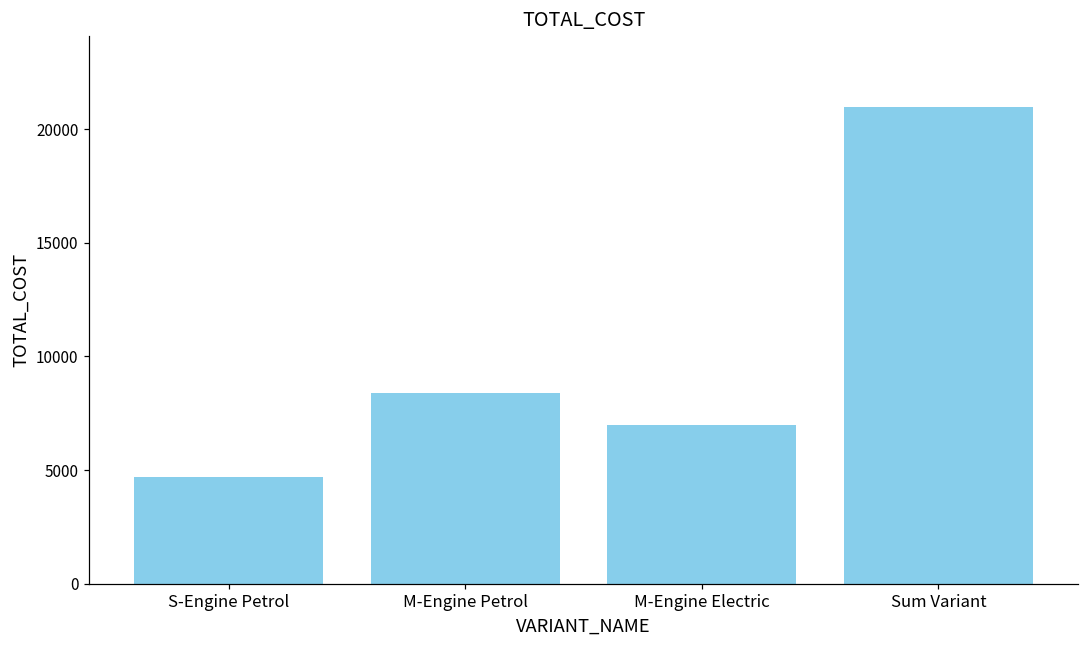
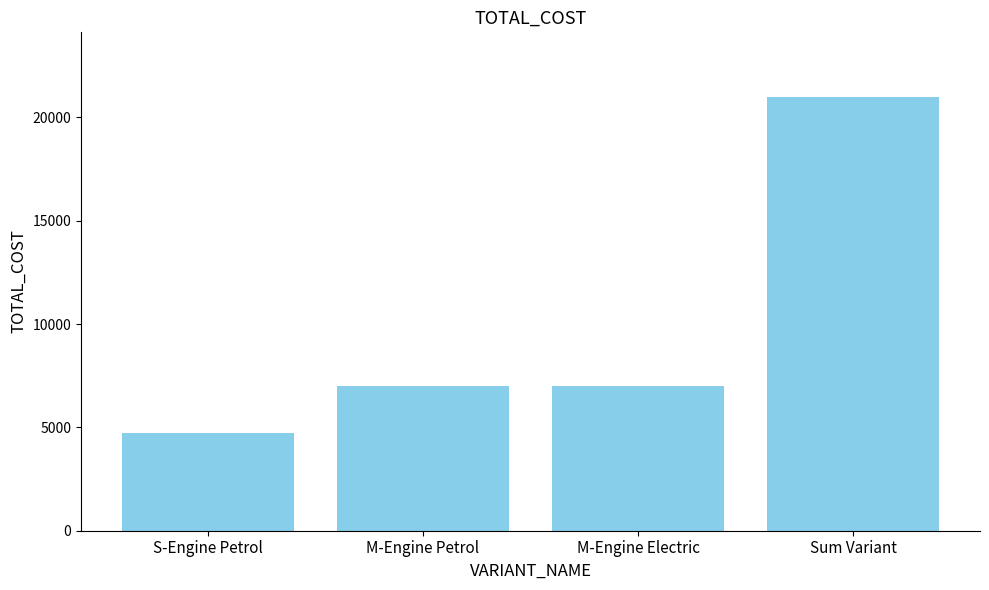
M-Engine Petrol: 8400 -> 7000
